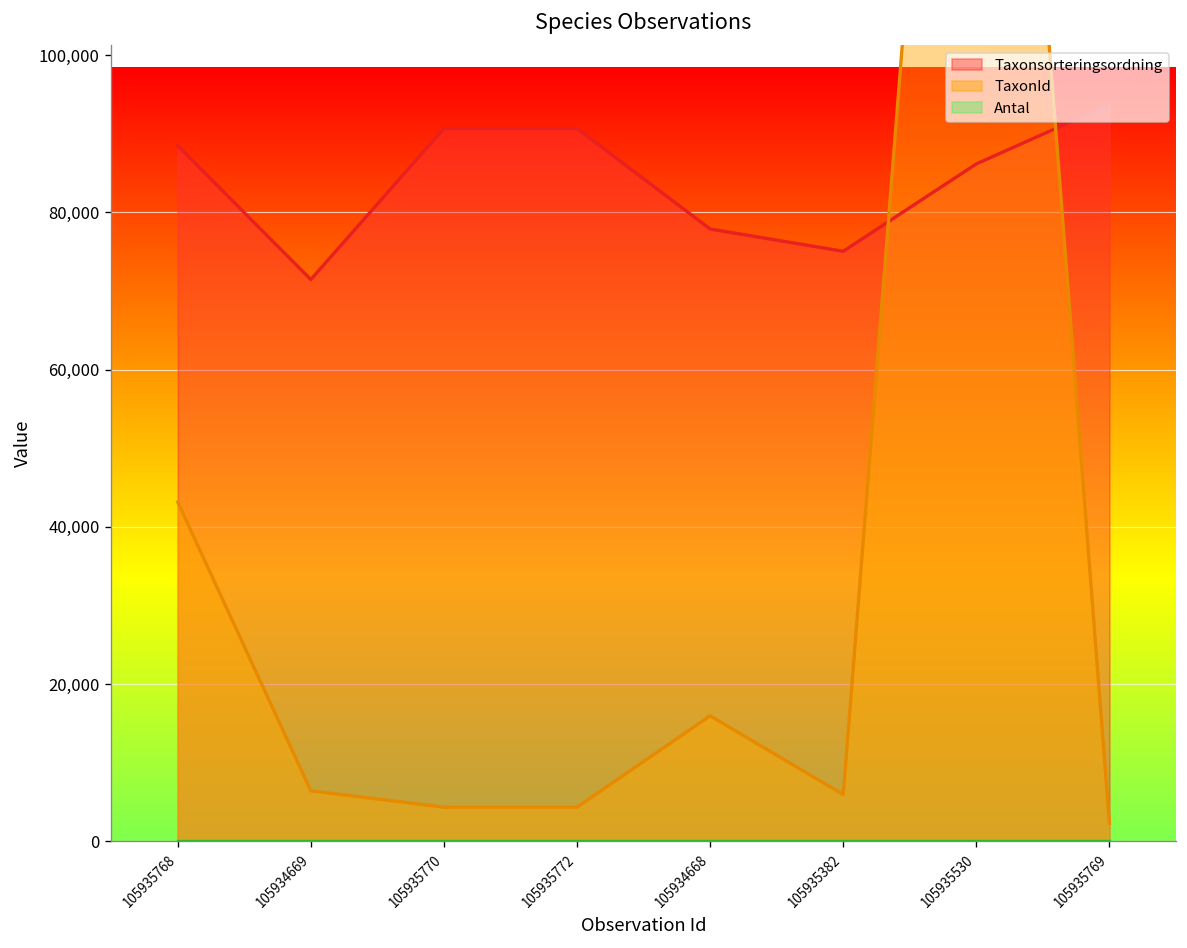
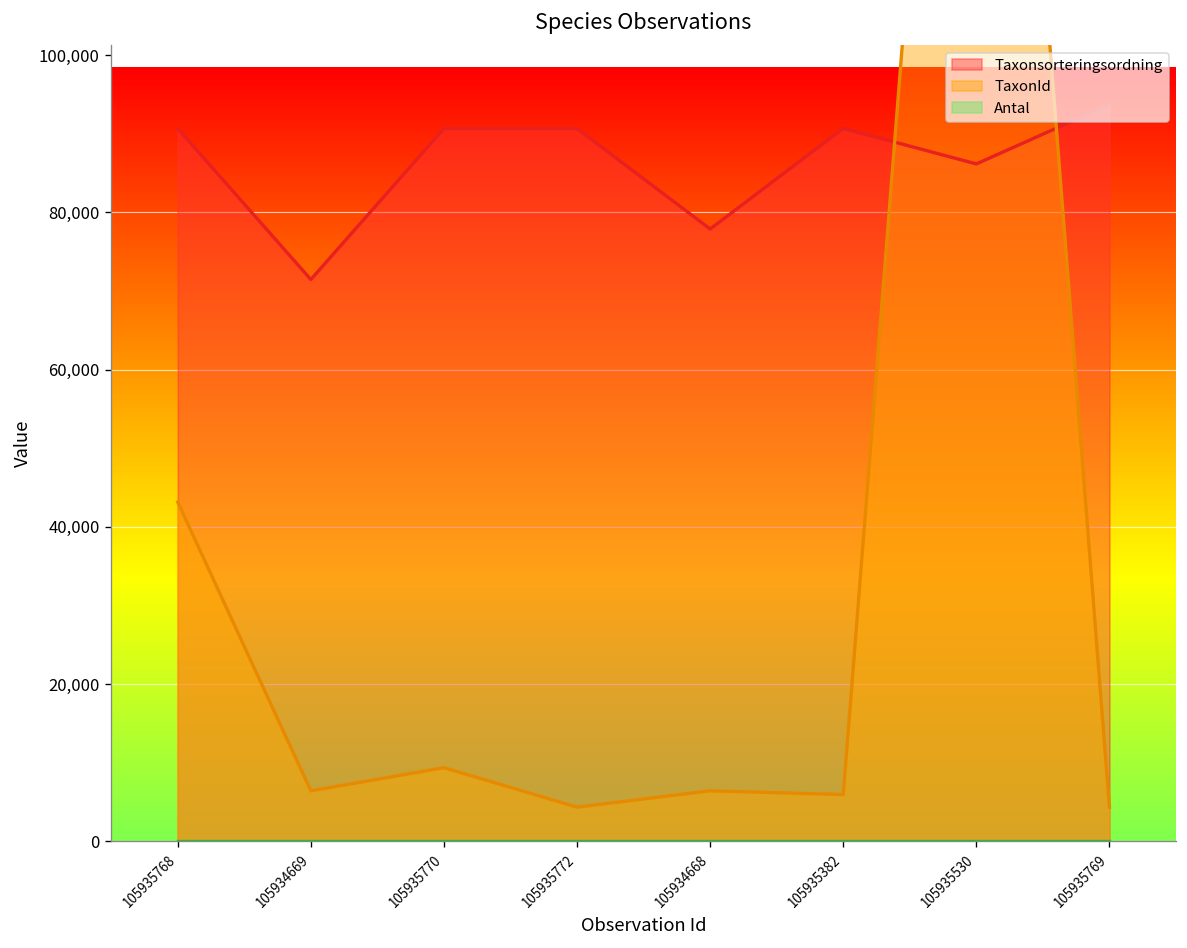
Taxonsorteringsordning, 105935768: 88,000 -> 91,000
TaxonId, 105935770: 4,000 -> 9,000
TaxonId, 105934668: 16,000 -> 6,000
Taxonsorteringsordning, 105935382: 75,000 -> 91,000
TaxonId, 105935769: 2,000 -> 4,000
